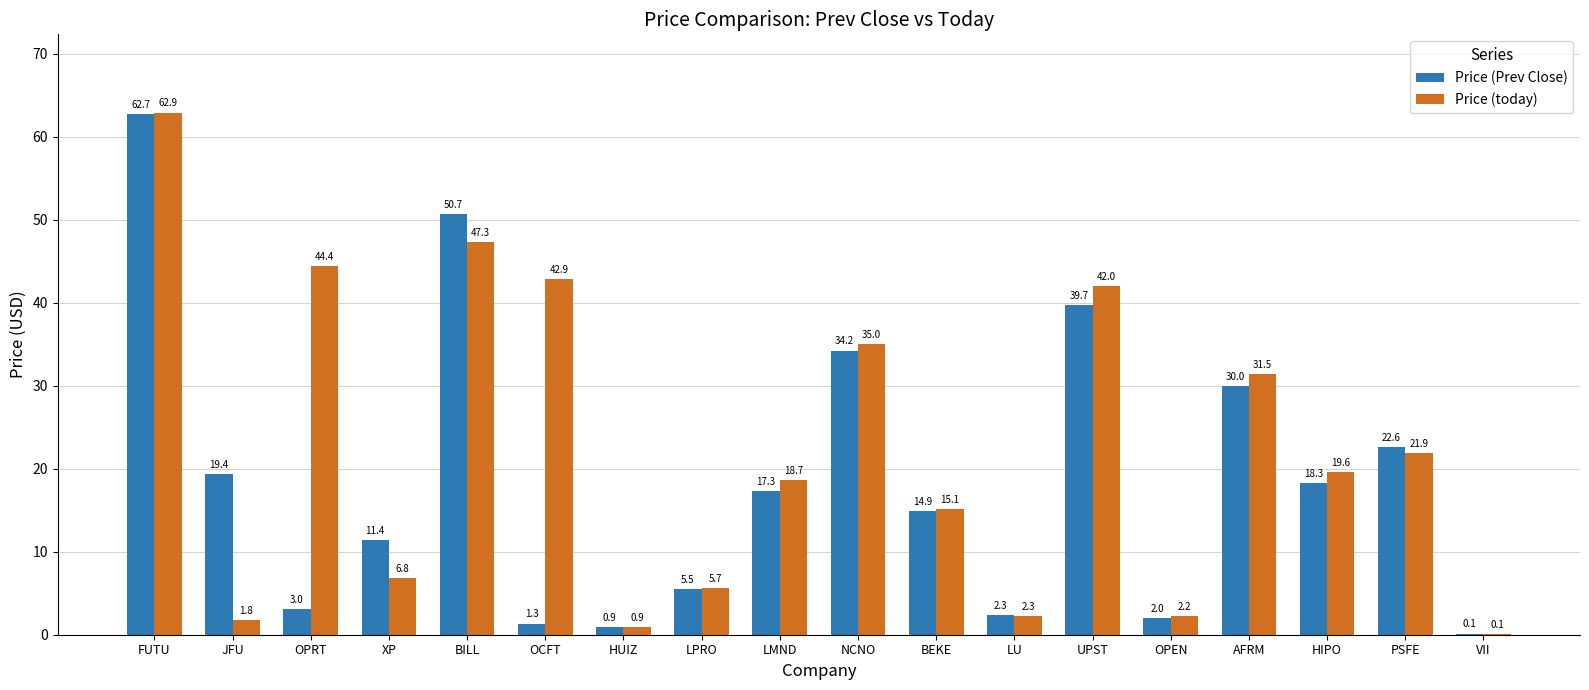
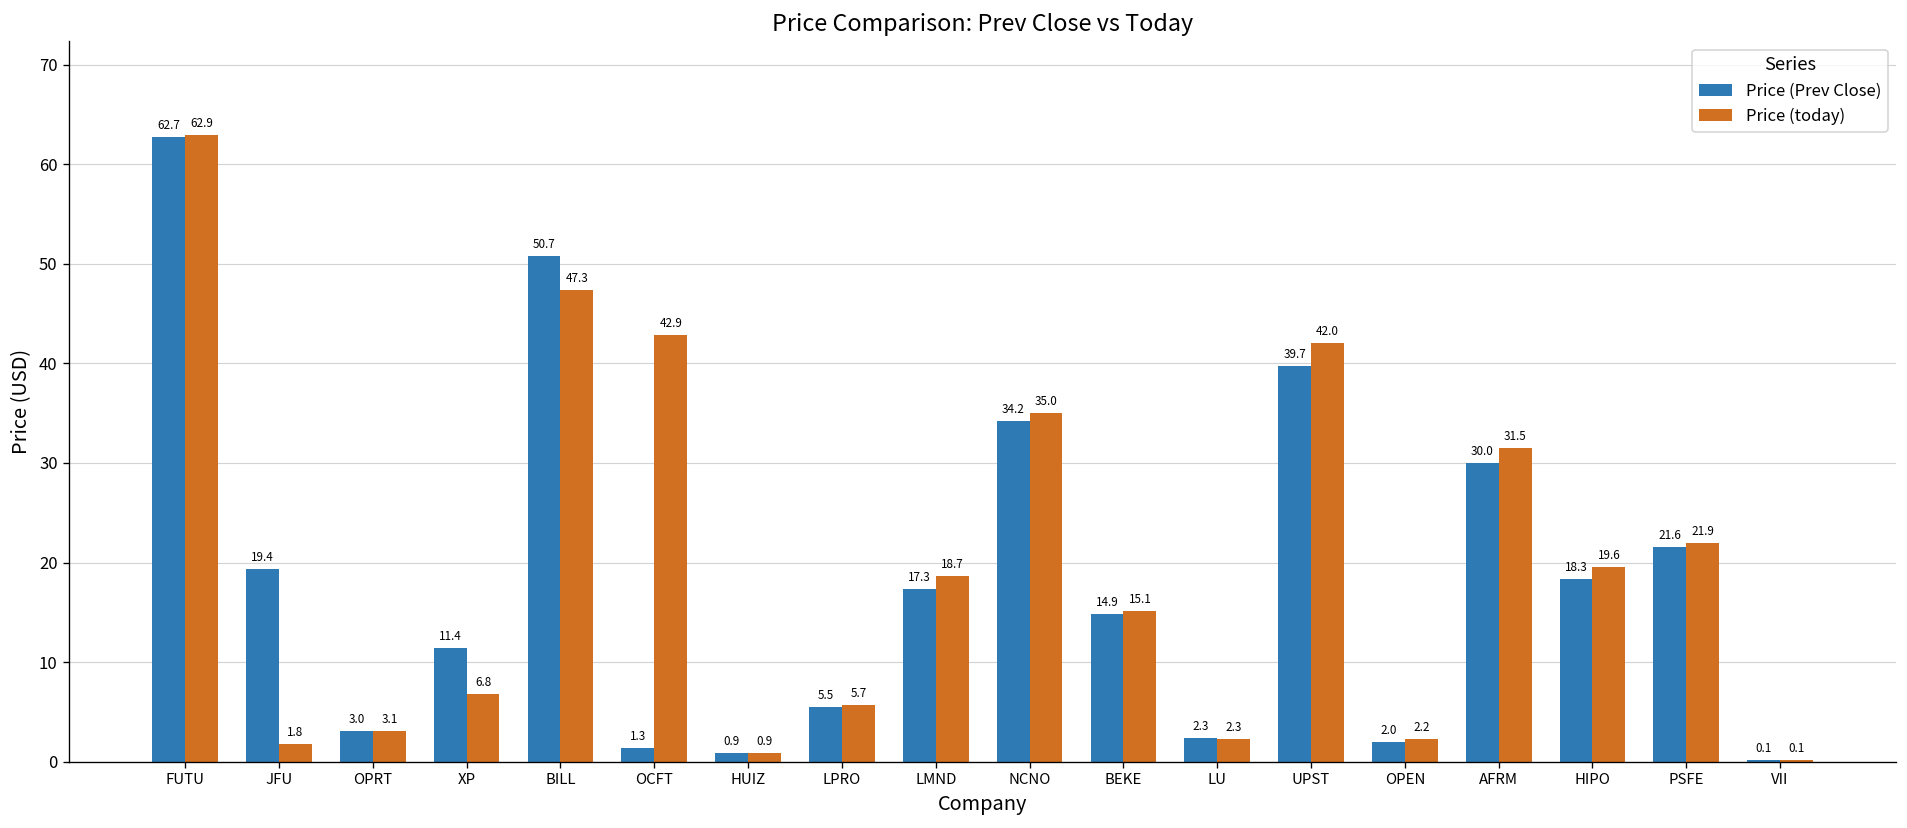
Price (today), OPRT: 44.4 -> 3.1
Price (Prev Close), PSFE: 22.6 -> 21.6
